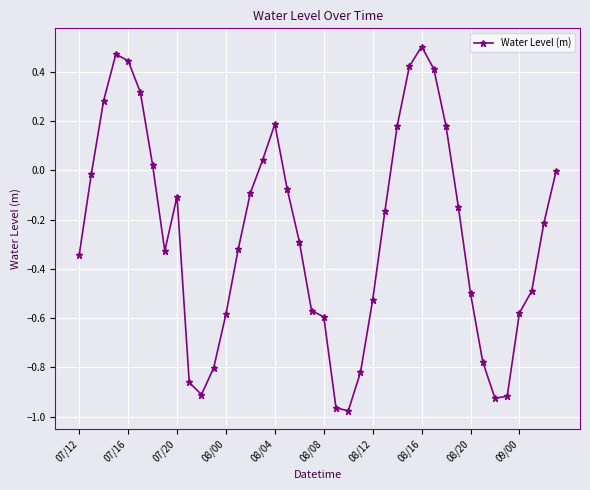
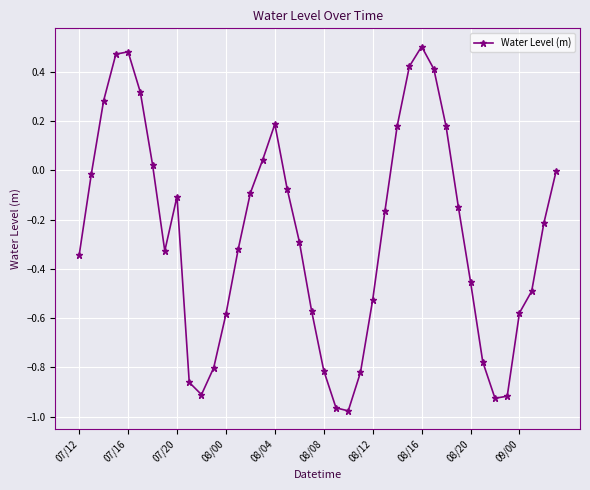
07/16: 0.44 -> 0.48
08/08: -0.59 -> -0.81
08/20: -0.50 -> -0.45
